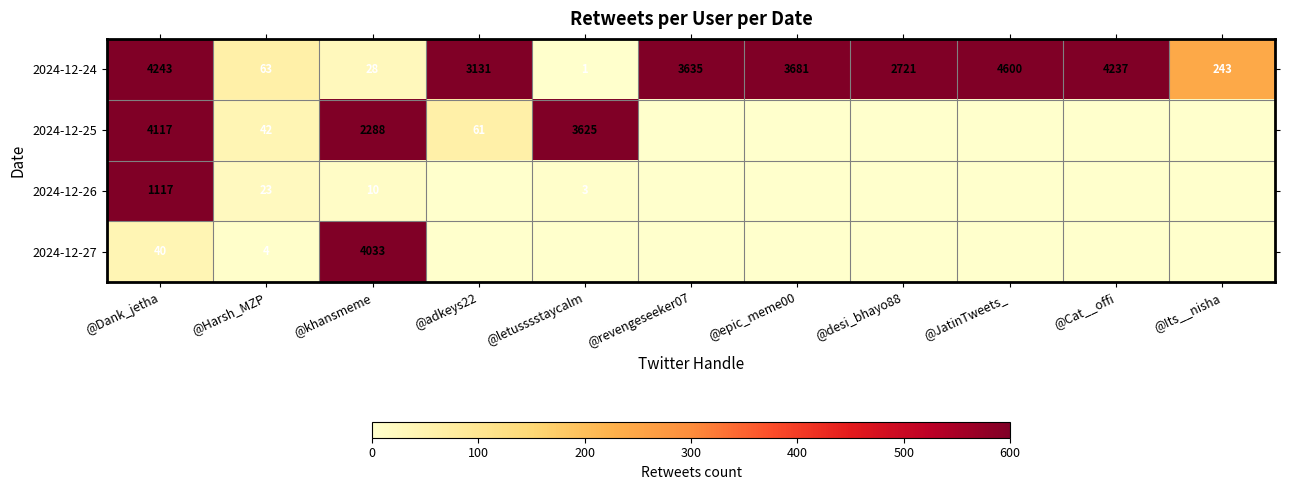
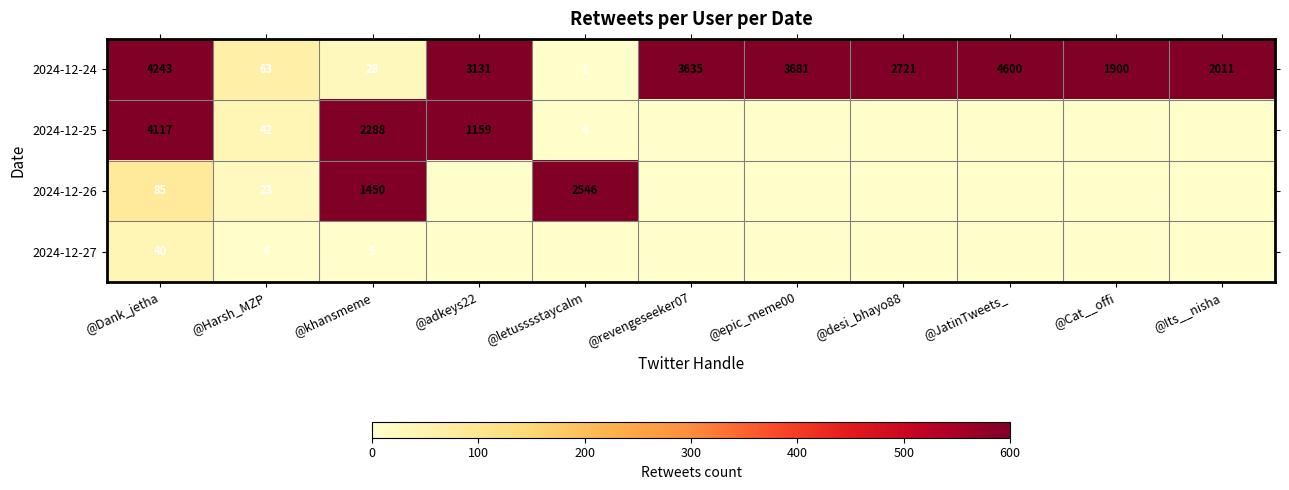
2024-12-24, @Cat__offi: 4237 -> 1900
2024-12-24, @Its__nisha: 243 -> 2011
2024-12-25, @adkeys22: 61 -> 1159
2024-12-25, @letusssstaycalm: 3625 -> 4
2024-12-26, @Dank_jetha: 1117 -> 85
2024-12-26, @khansmeme: 10 -> 1450
2024-12-26, @letusssstaycalm: 3 -> 2546
2024-12-27, @khansmeme: 4033 -> 5
